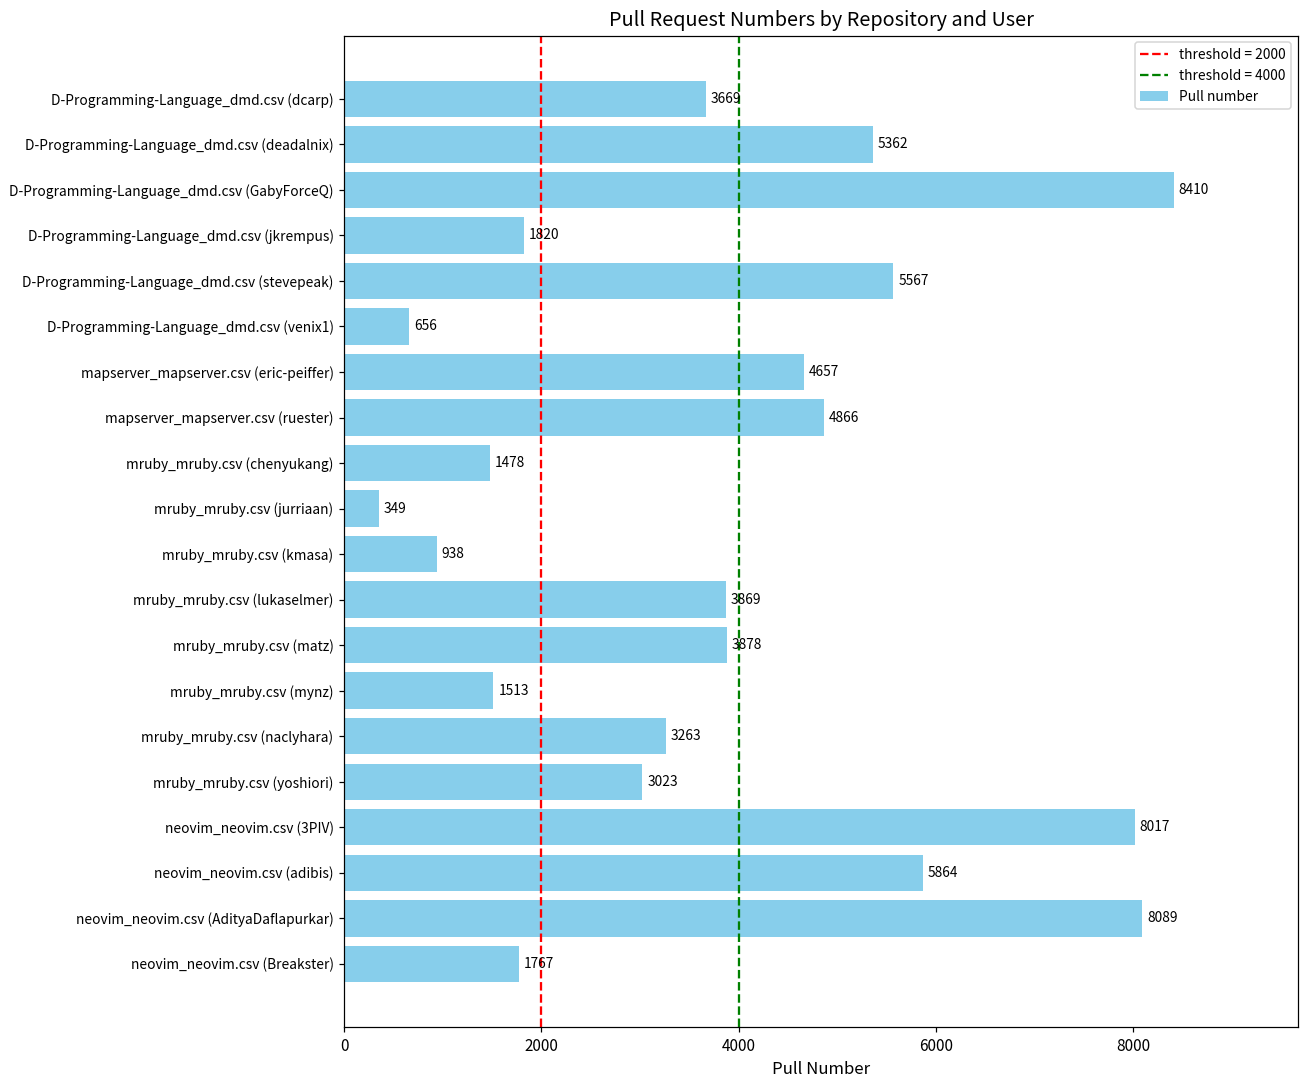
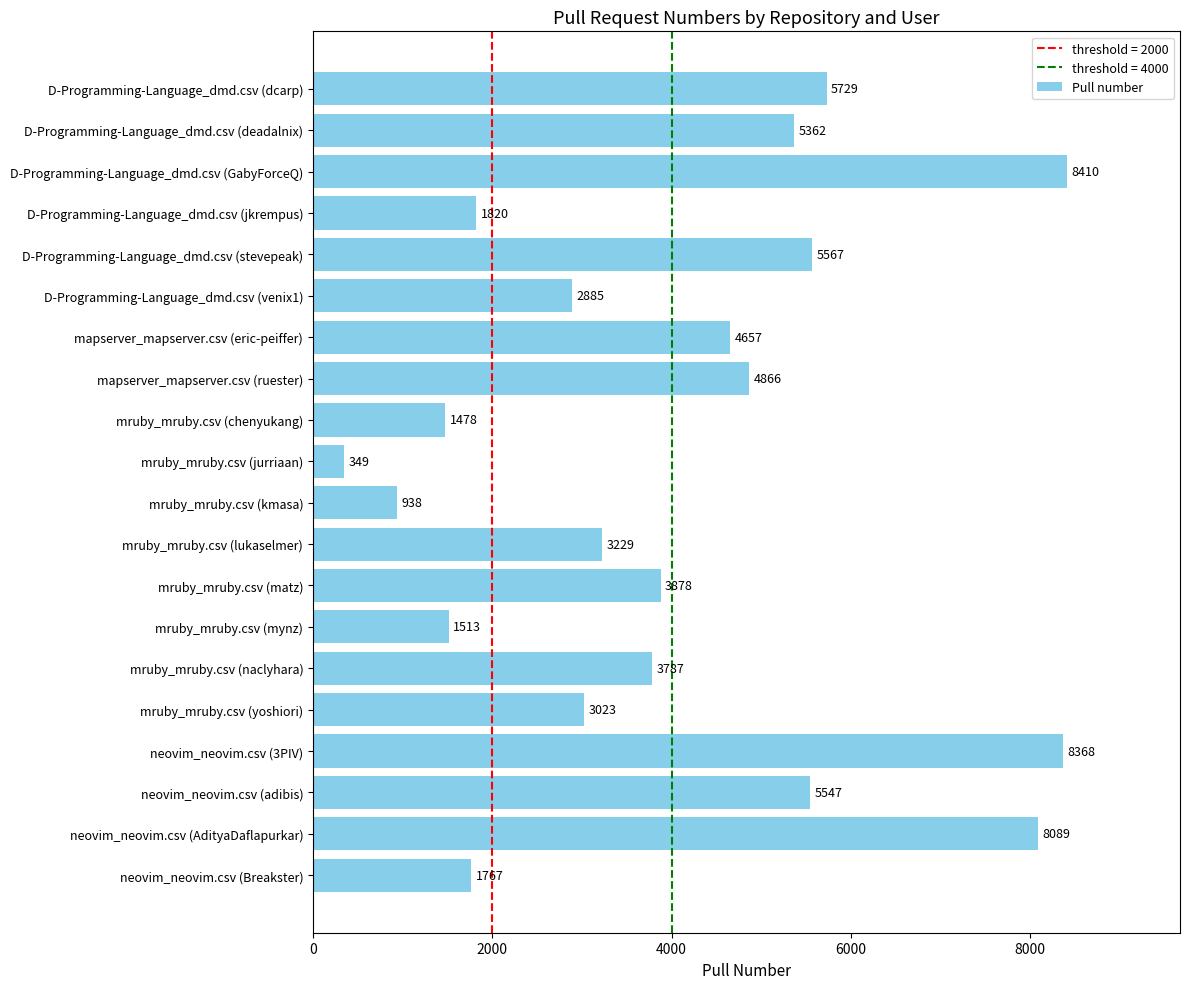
D-Programming-Language_dmd.csv (dcarp): 3669 -> 5729
D-Programming-Language_dmd.csv (venix1): 656 -> 2885
mruby_mruby.csv (lukaselmer): 3869 -> 3229
mruby_mruby.csv (naclyhara): 3263 -> 3787
neovim_neovim.csv (3PIV): 8017 -> 8368
neovim_neovim.csv (adibis): 5864 -> 5547
